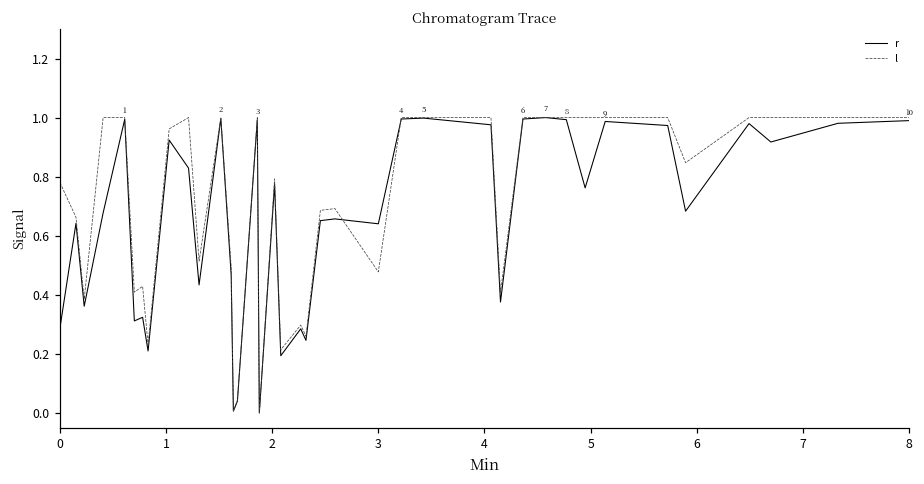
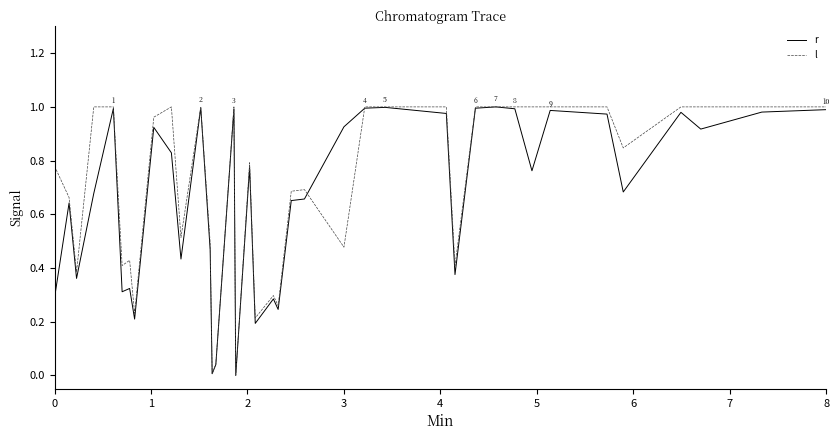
r, 3: 0.64 -> 0.93
